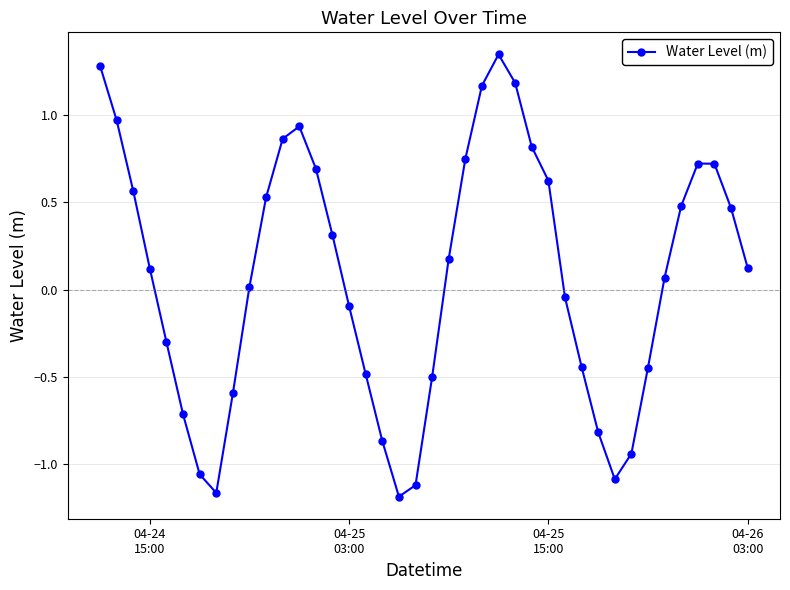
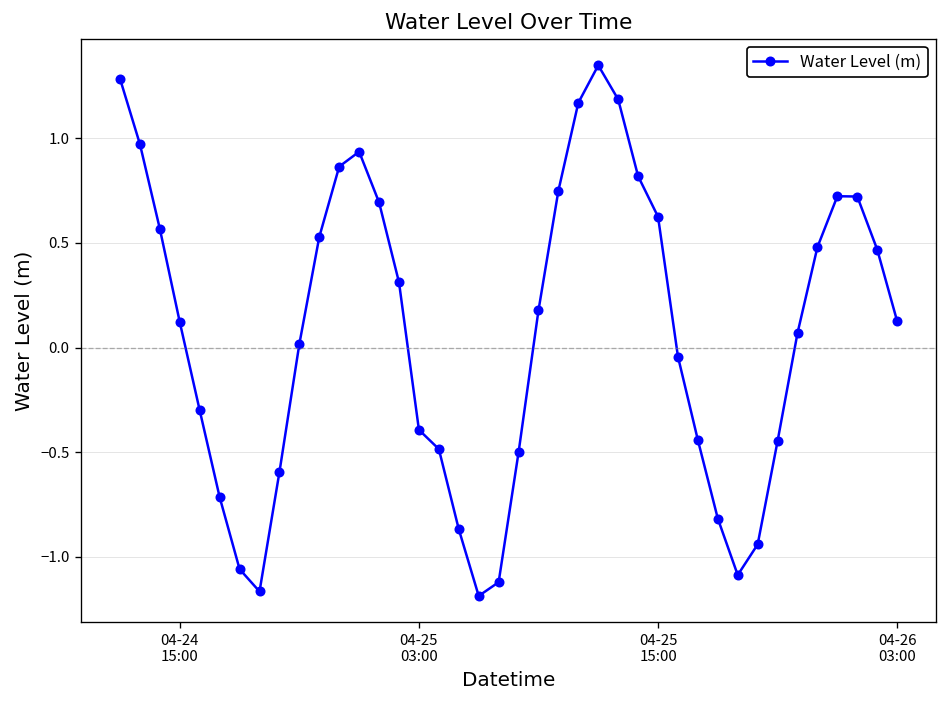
04-25 03:00: -0.10 -> -0.39
